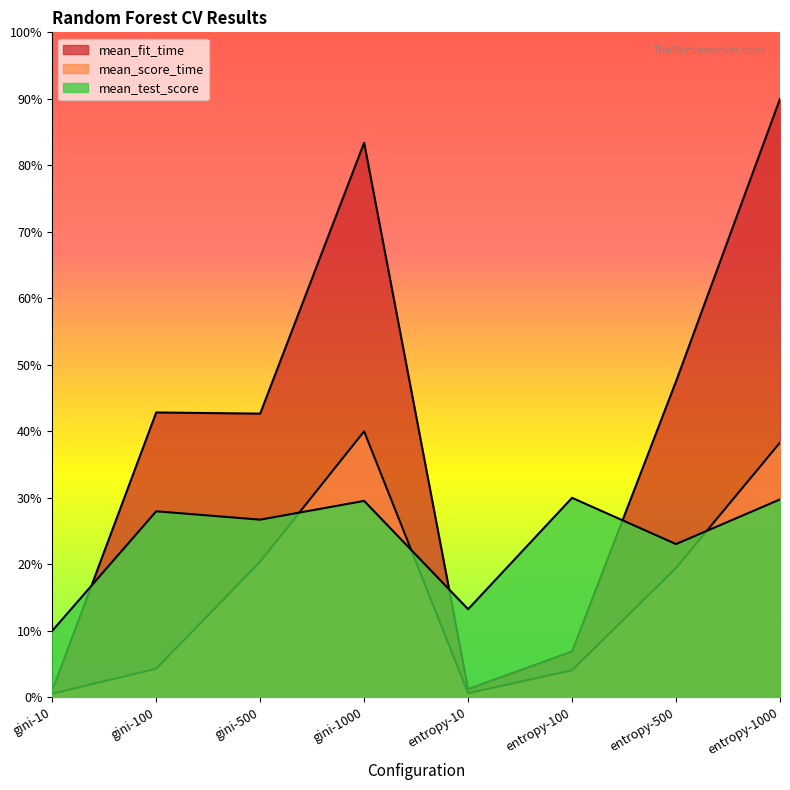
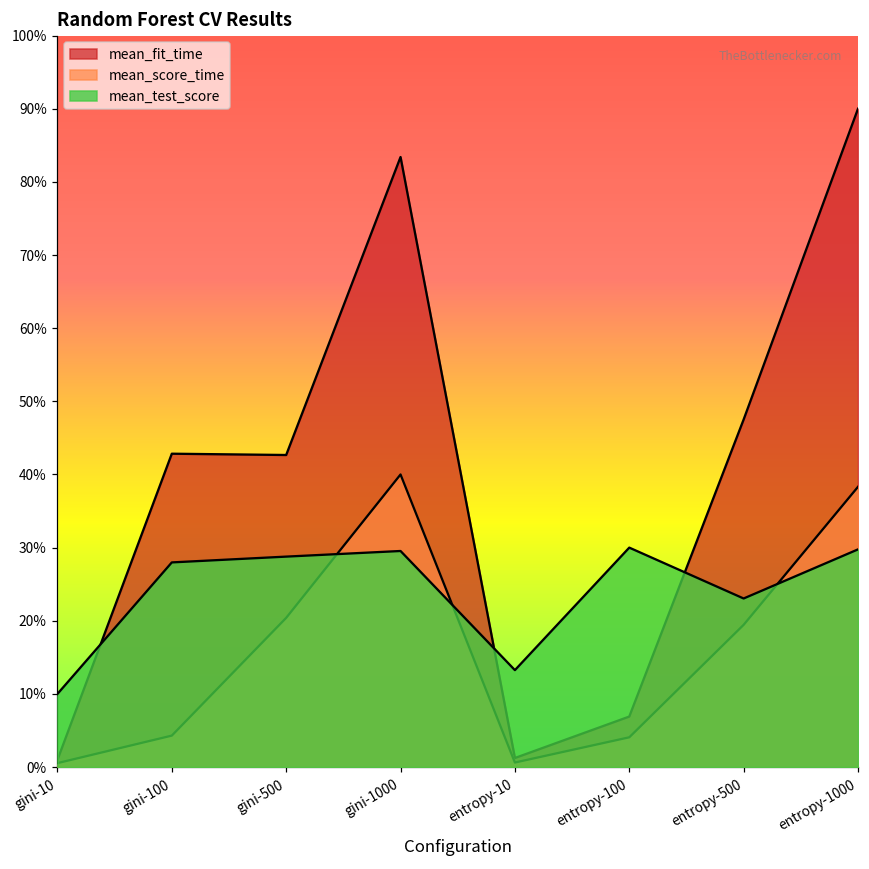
mean_test_score, gini-500: 27% -> 29%
